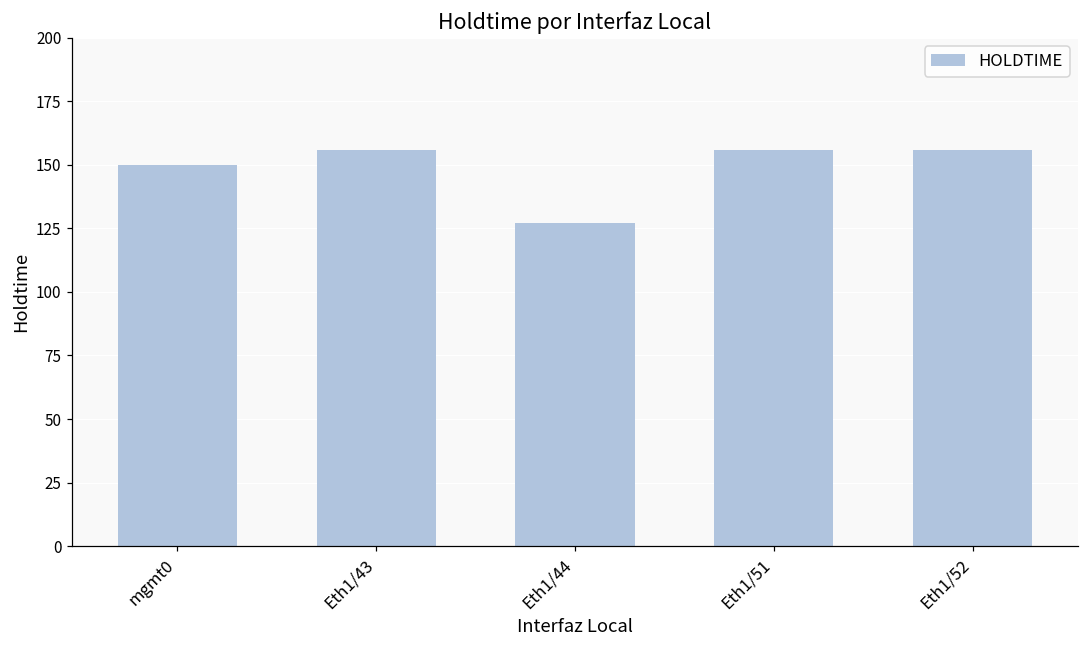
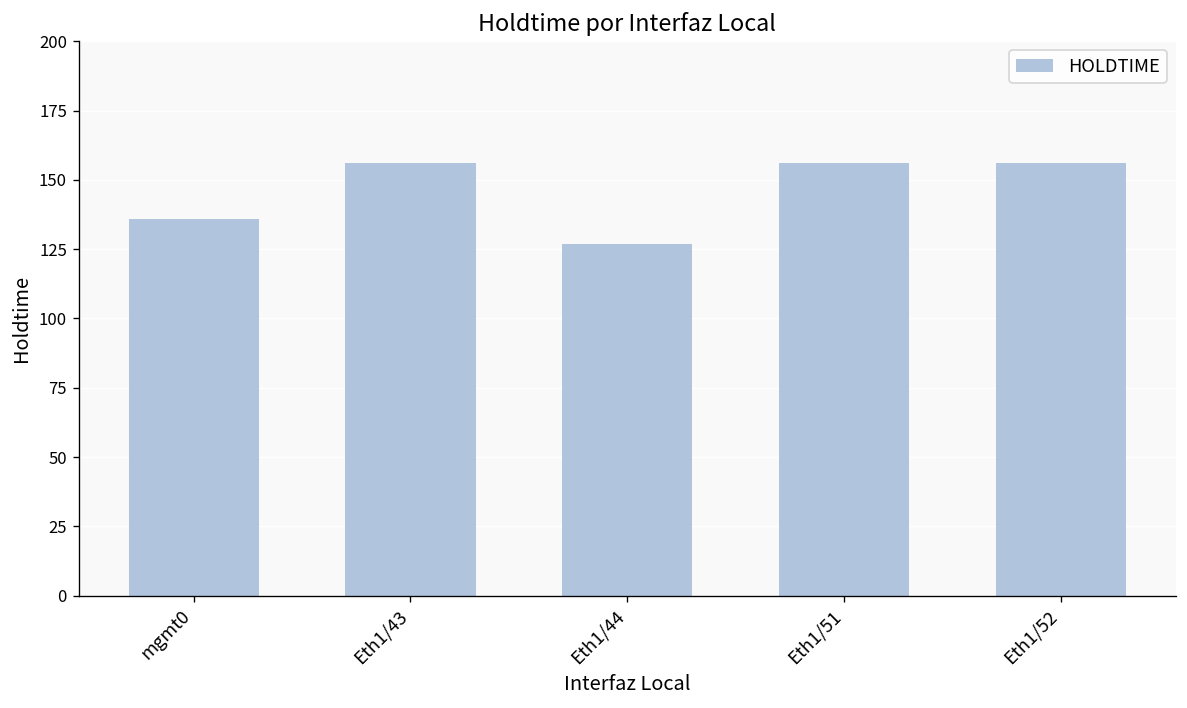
mgmt0: 150 -> 136
